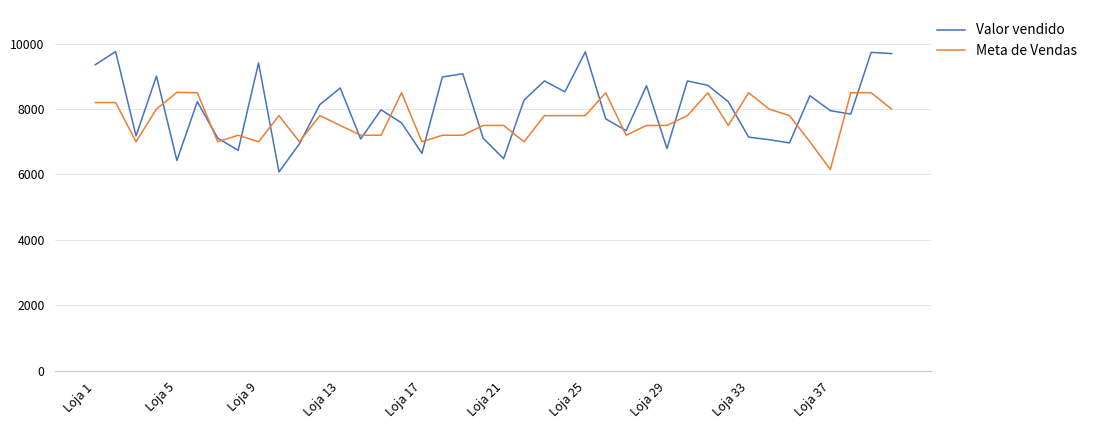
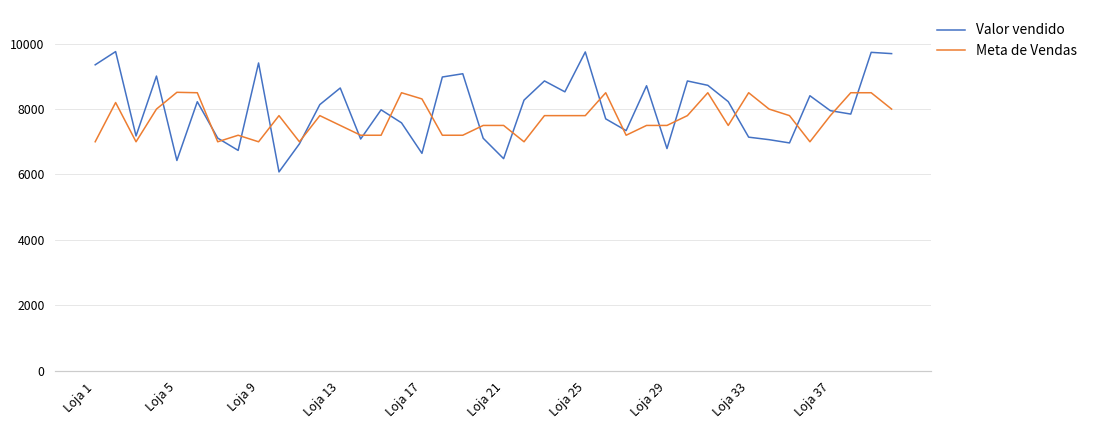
Meta de Vendas, Loja 1: 8200 -> 7000
Meta de Vendas, Loja 17: 7000 -> 8300
Meta de Vendas, Loja 37: 6200 -> 7800
